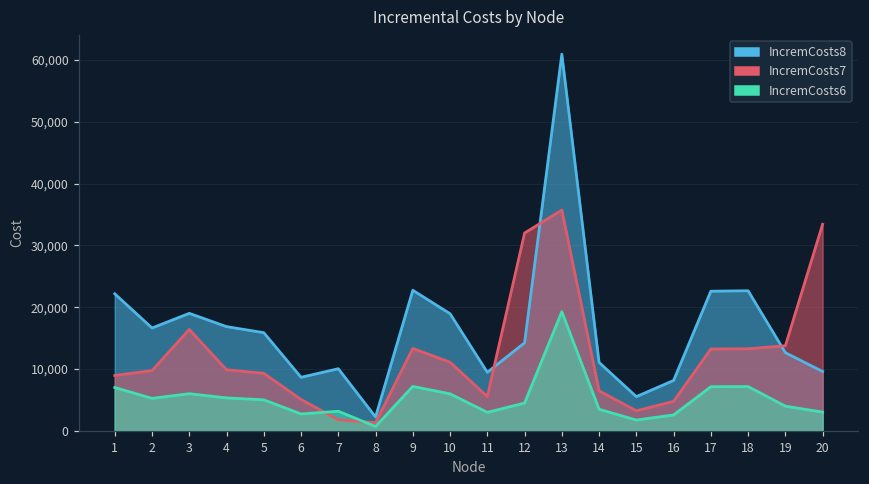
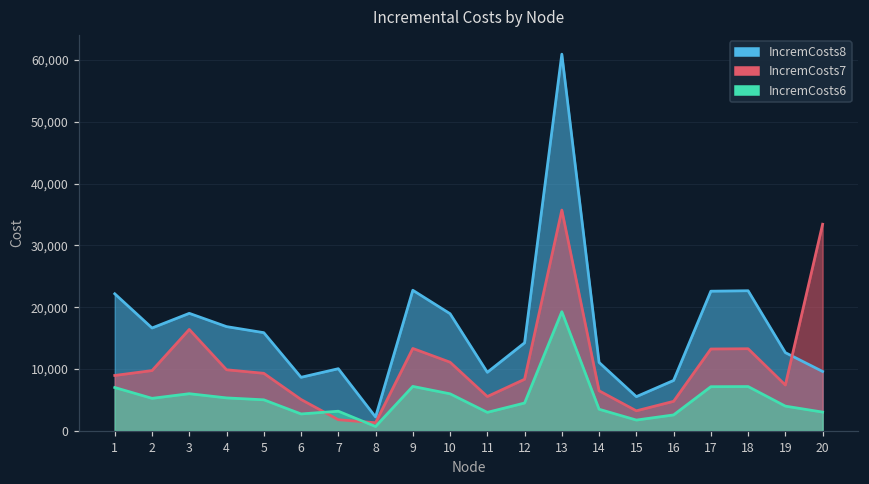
IncremCosts7, 12: 32,000 -> 8,000
IncremCosts7, 19: 14,000 -> 7,000
